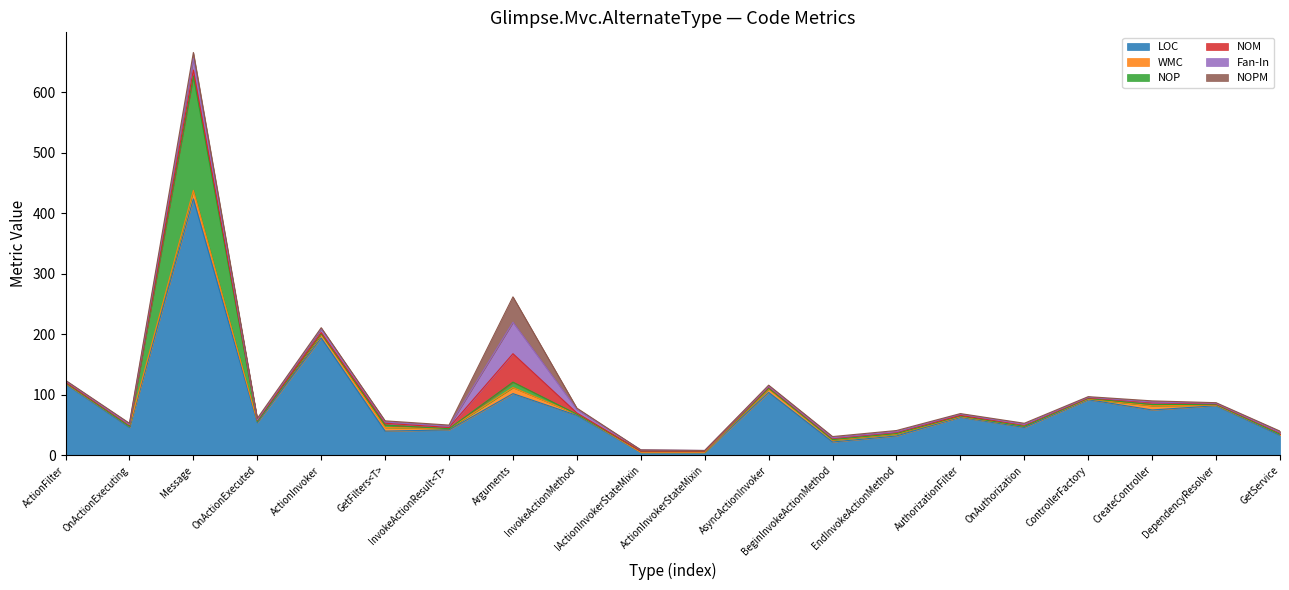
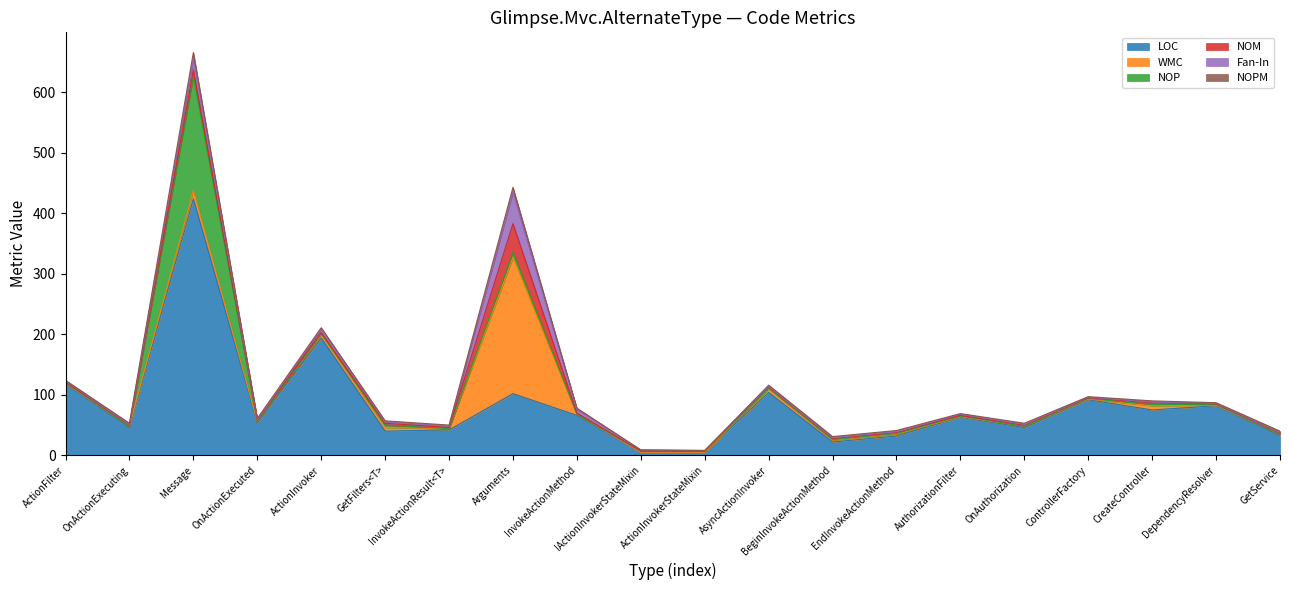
WMC, Arguments: 10 -> 230
NOPM, Arguments: 40 -> 10
